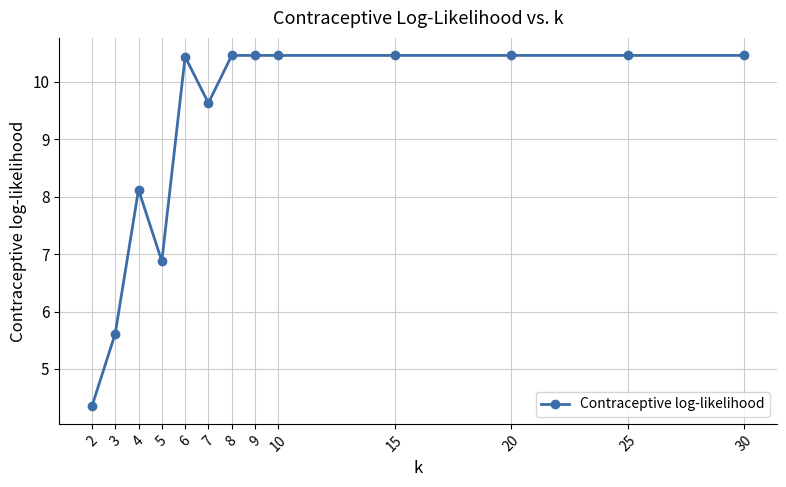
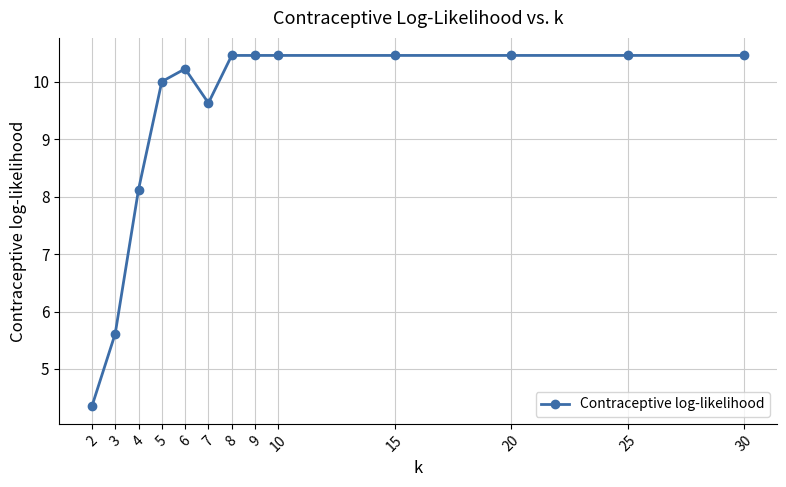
5: 6.9 -> 10.0
6: 10.4 -> 10.2
